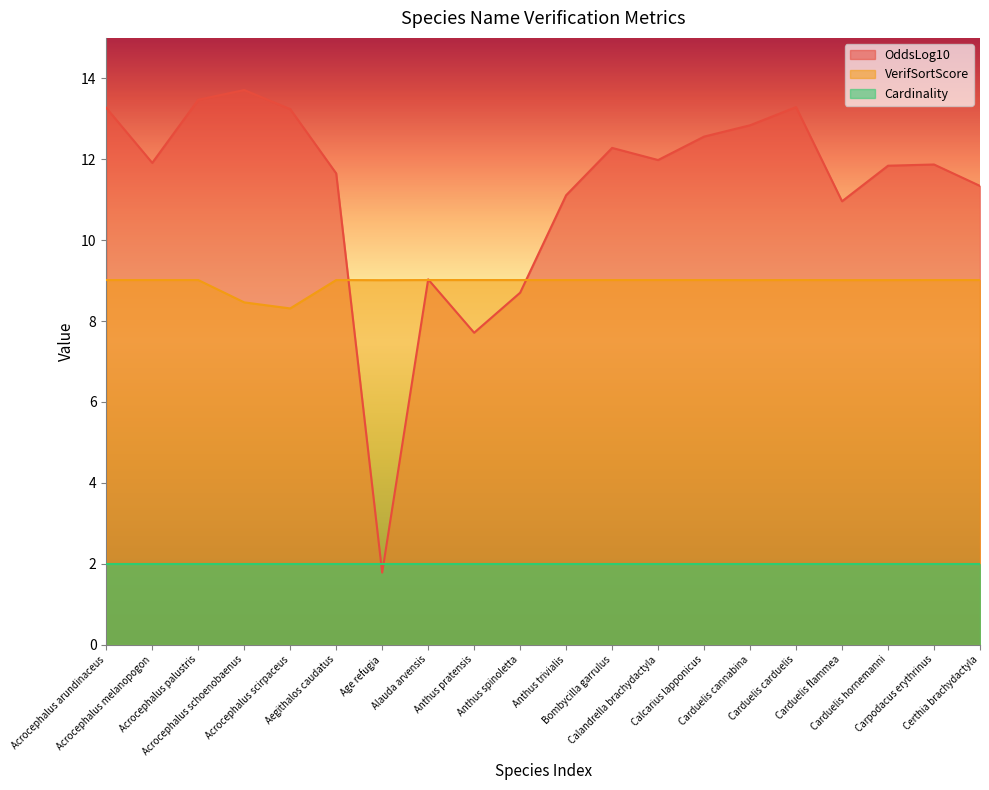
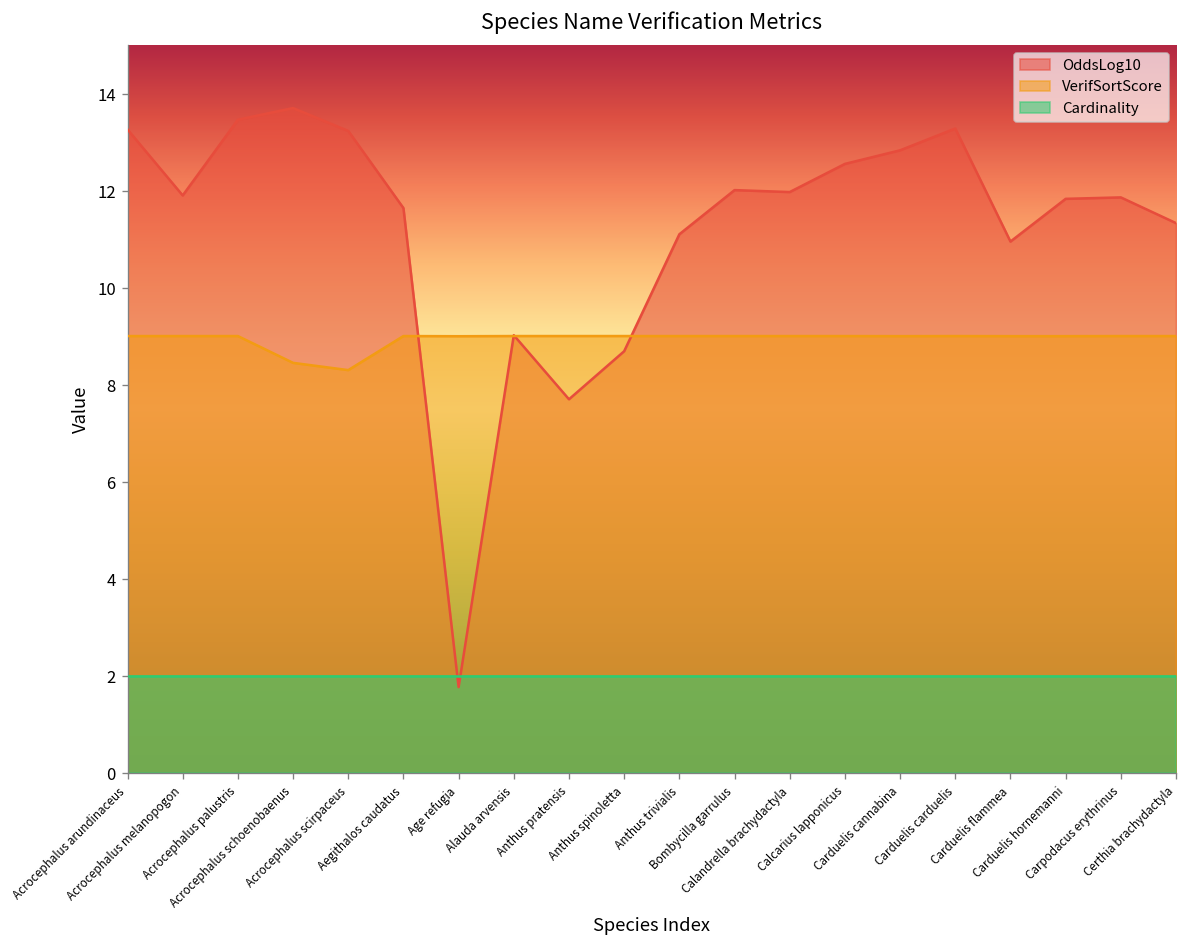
OddsLog10, Bombycilla garrulus: 12.3 -> 12.0
